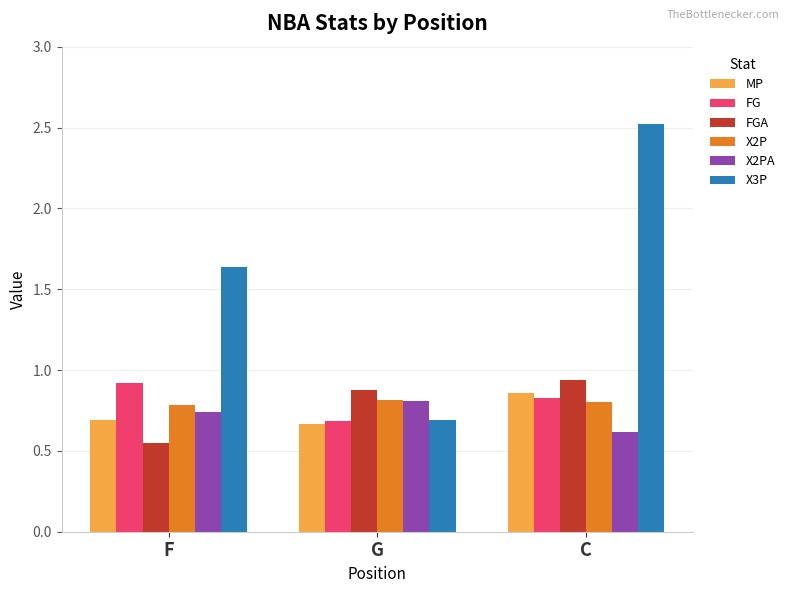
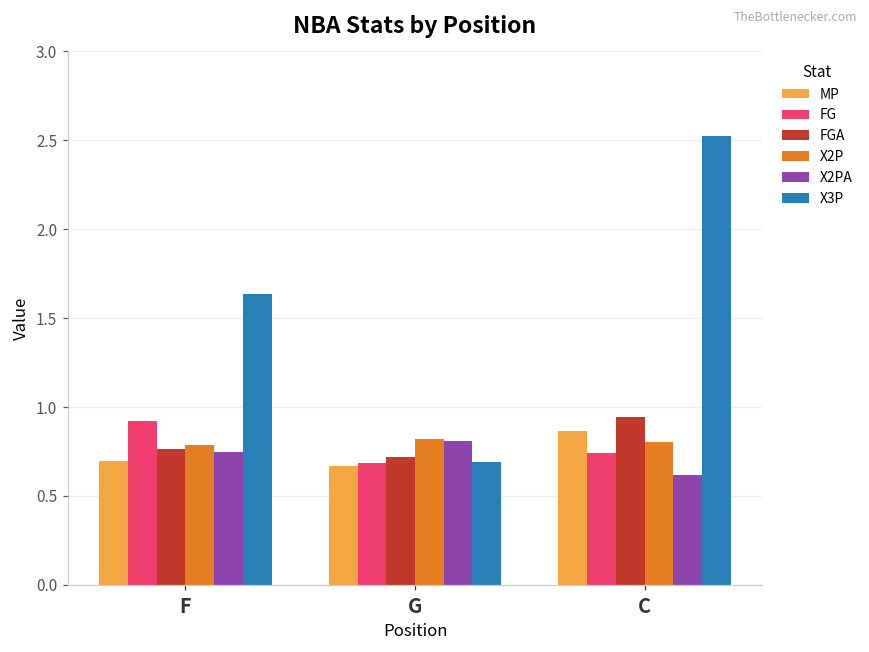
FGA, F: 0.55 -> 0.76
FGA, G: 0.88 -> 0.72
FG, C: 0.83 -> 0.74
